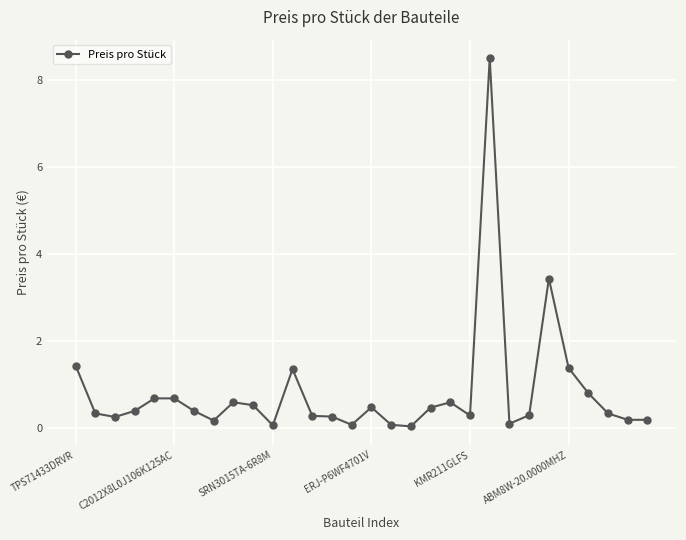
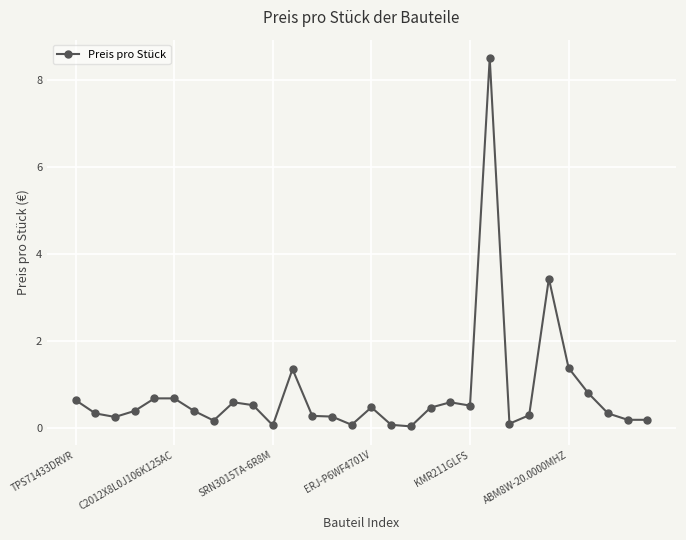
TPS71433DRVR: 1.4 -> 0.6
KMR211GLFS: 0.3 -> 0.5
